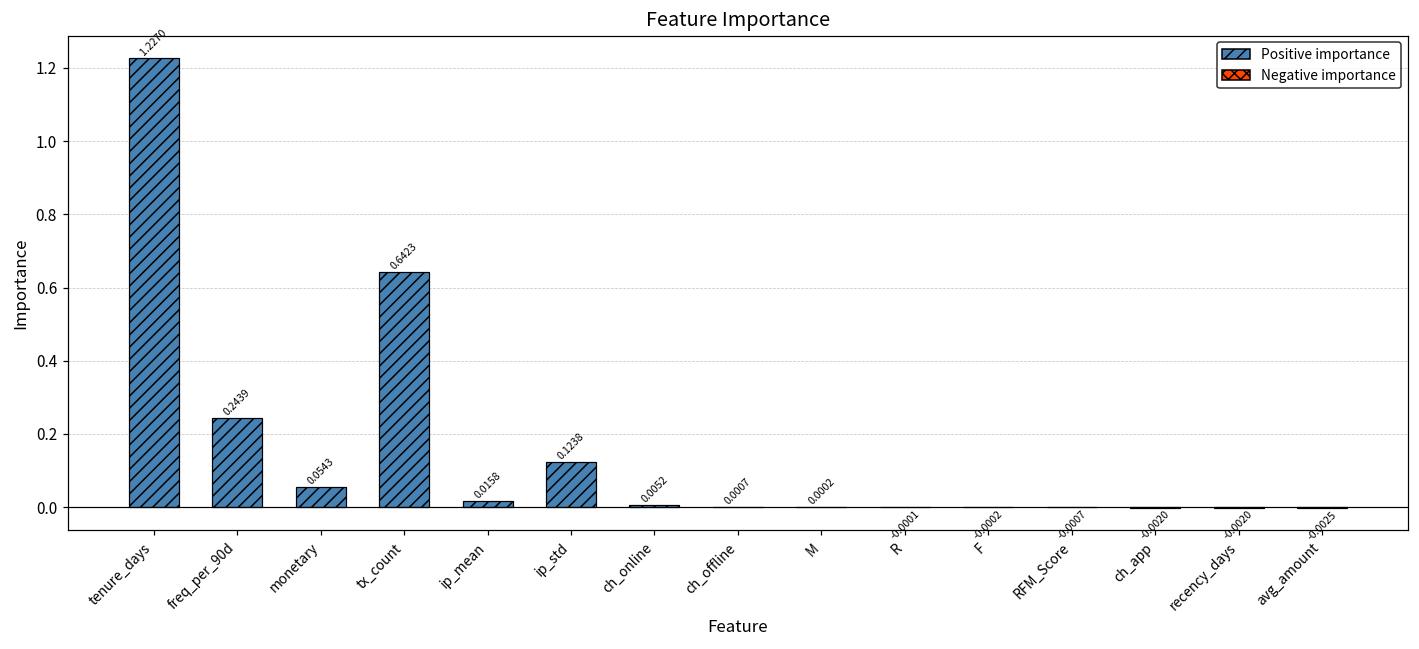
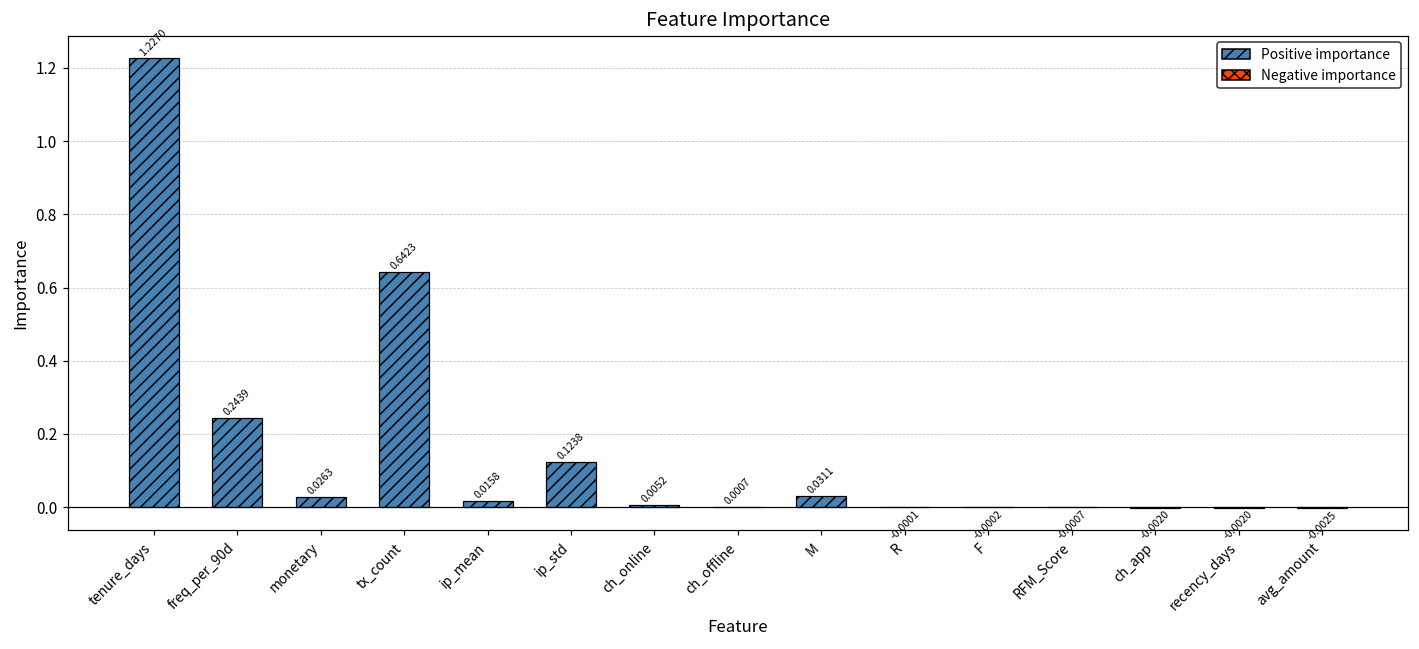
monetary: 0.0543 -> 0.0263
M: 0.0002 -> 0.0311
